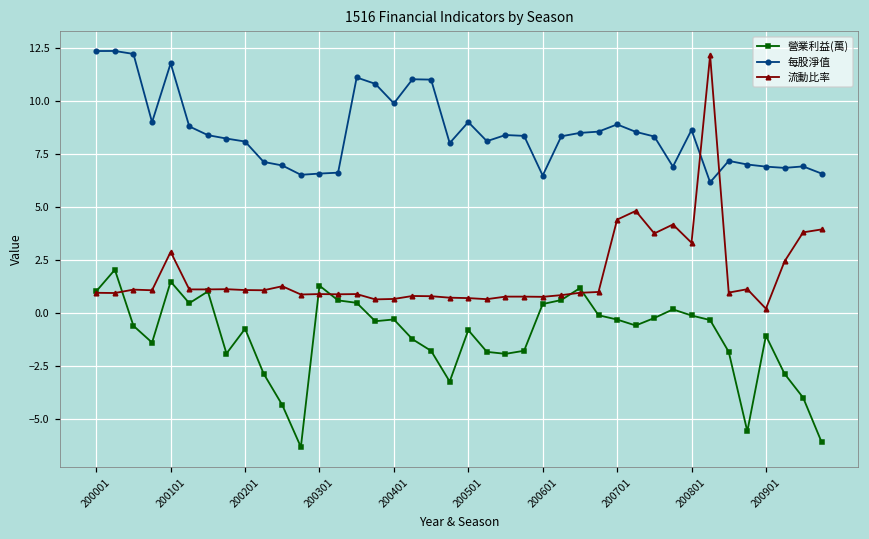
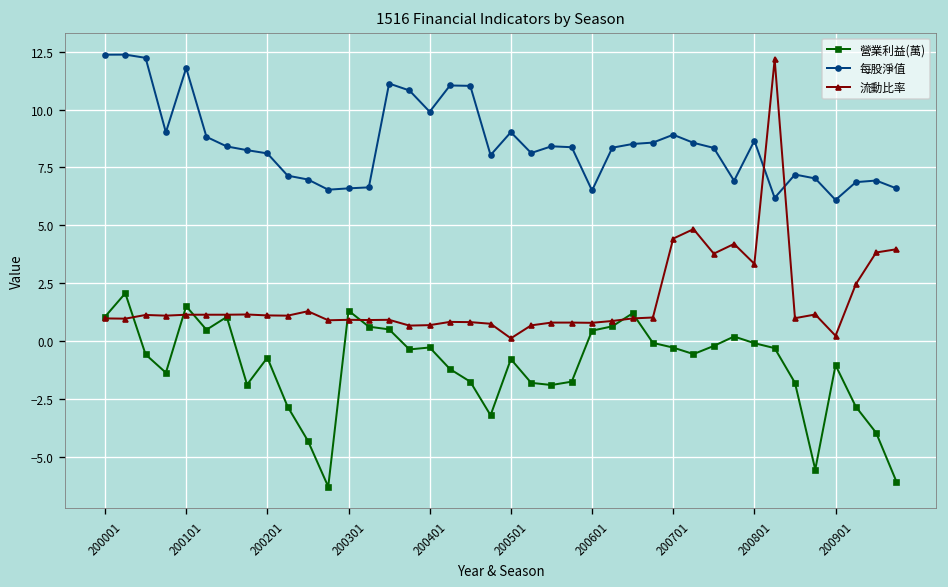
流動比率, 200101: 2.9 -> 1.1
流動比率, 200501: 0.7 -> 0.1
每股淨值, 200901: 6.9 -> 6.1
